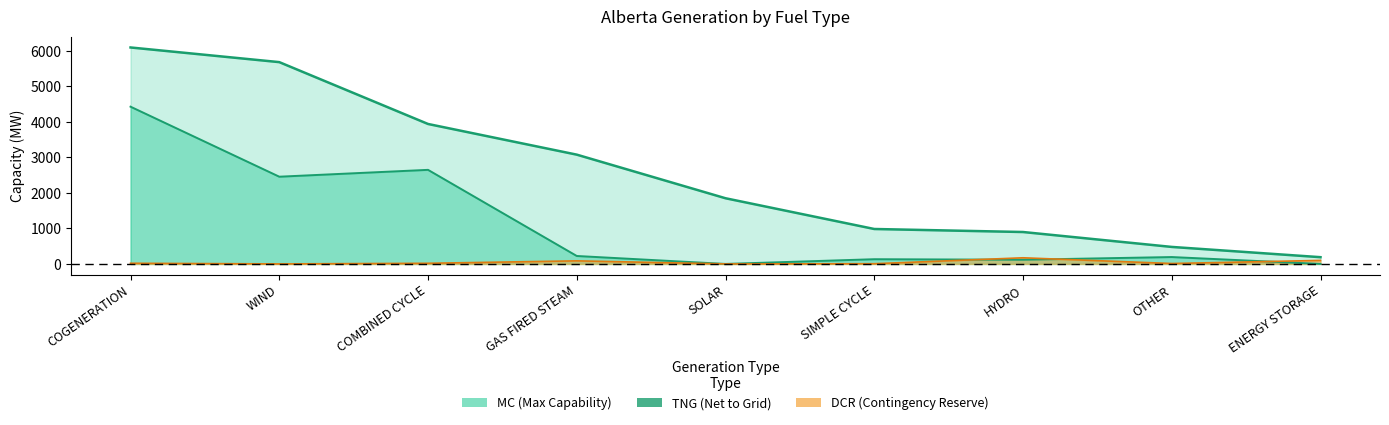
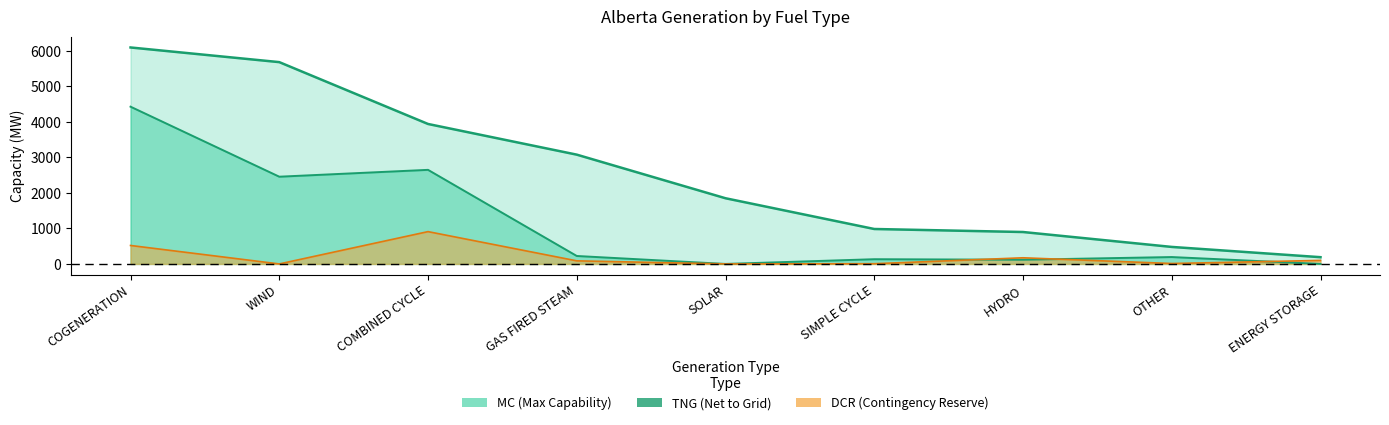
DCR (Contingency Reserve), COGENERATION: 0 -> 500
DCR (Contingency Reserve), COMBINED CYCLE: 0 -> 900
